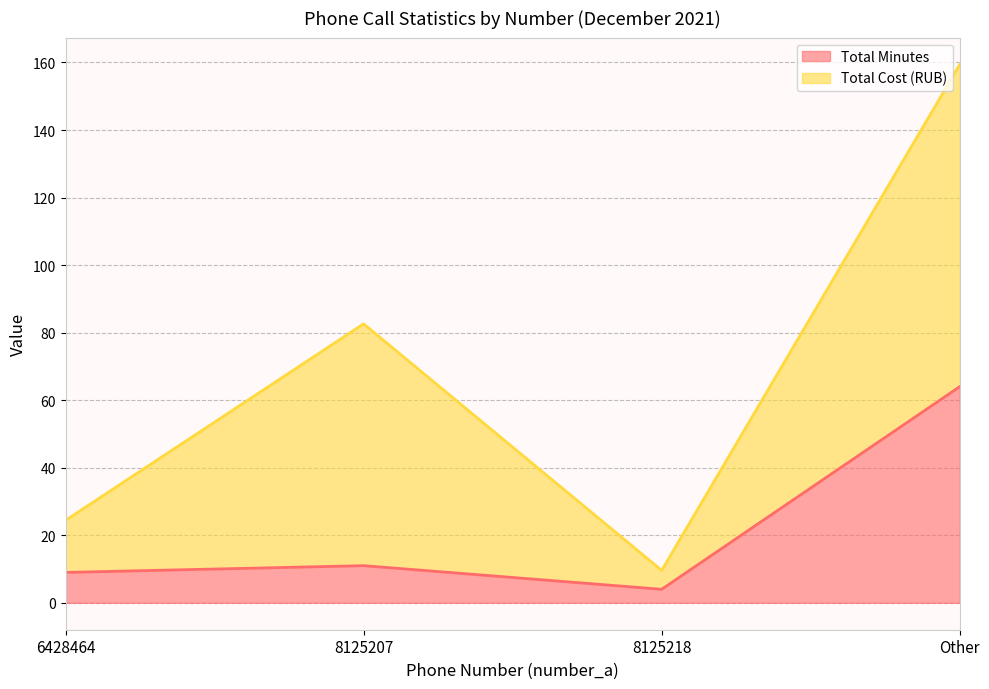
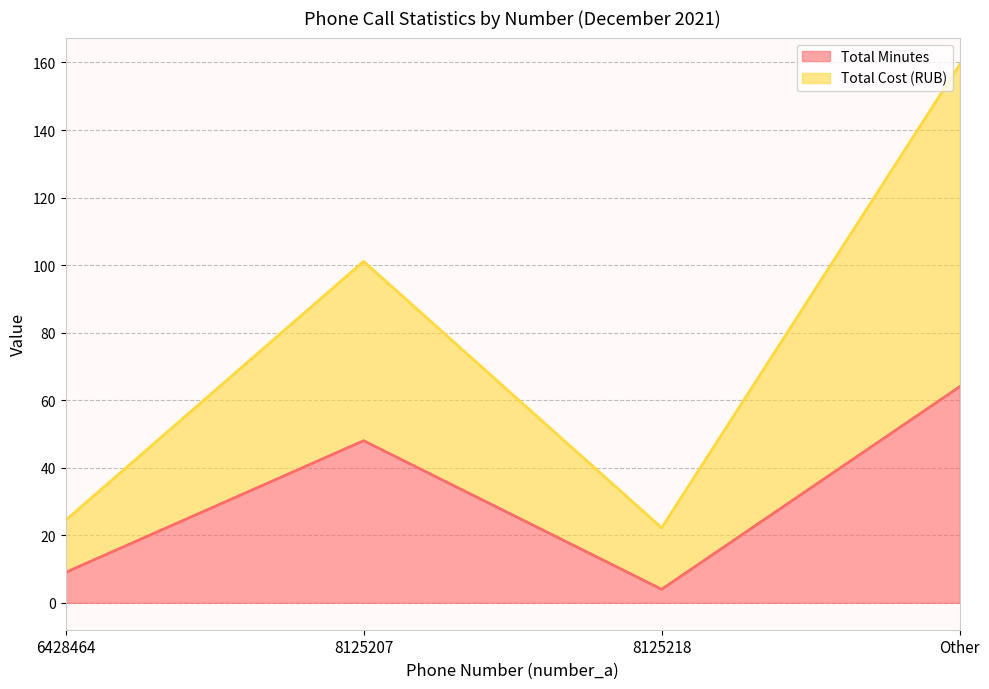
Total Minutes, 8125207: 11 -> 48
Total Cost (RUB), 8125207: 72 -> 53
Total Cost (RUB), 8125218: 6 -> 18
